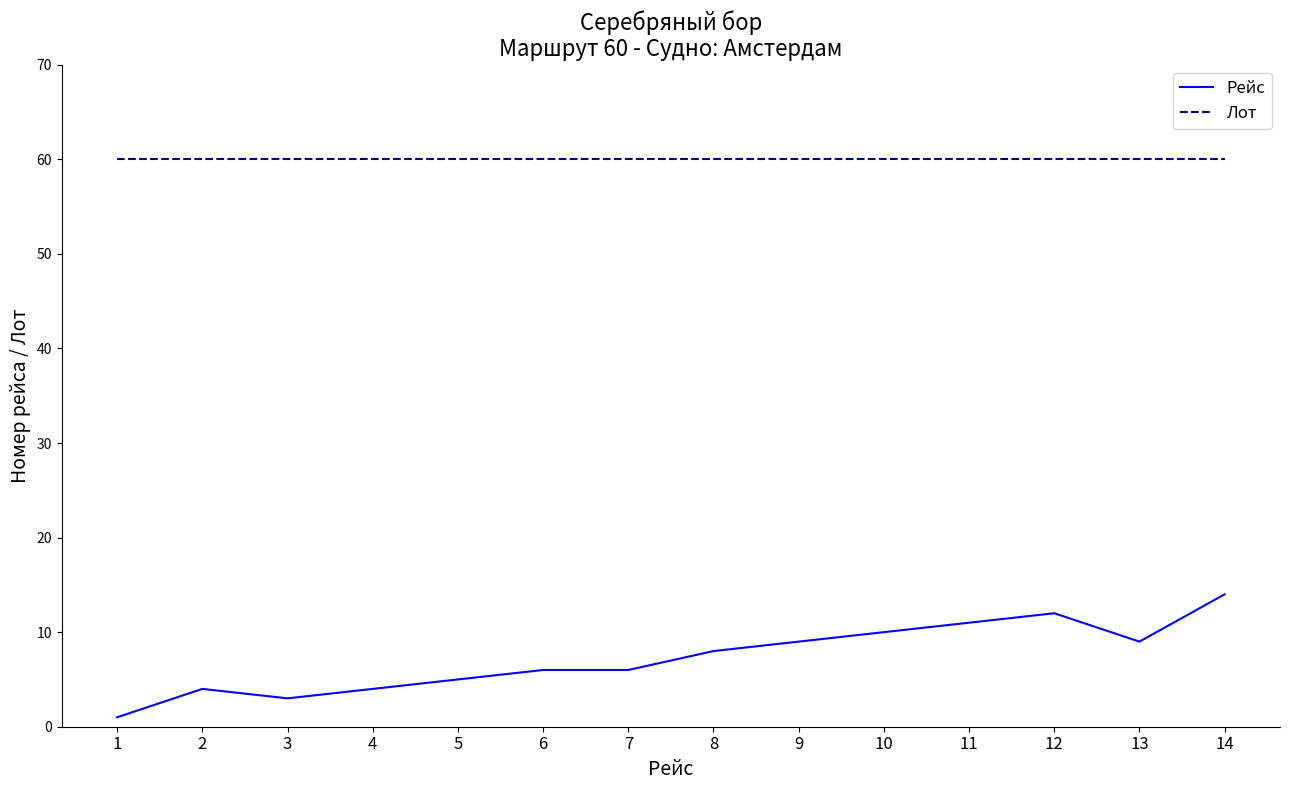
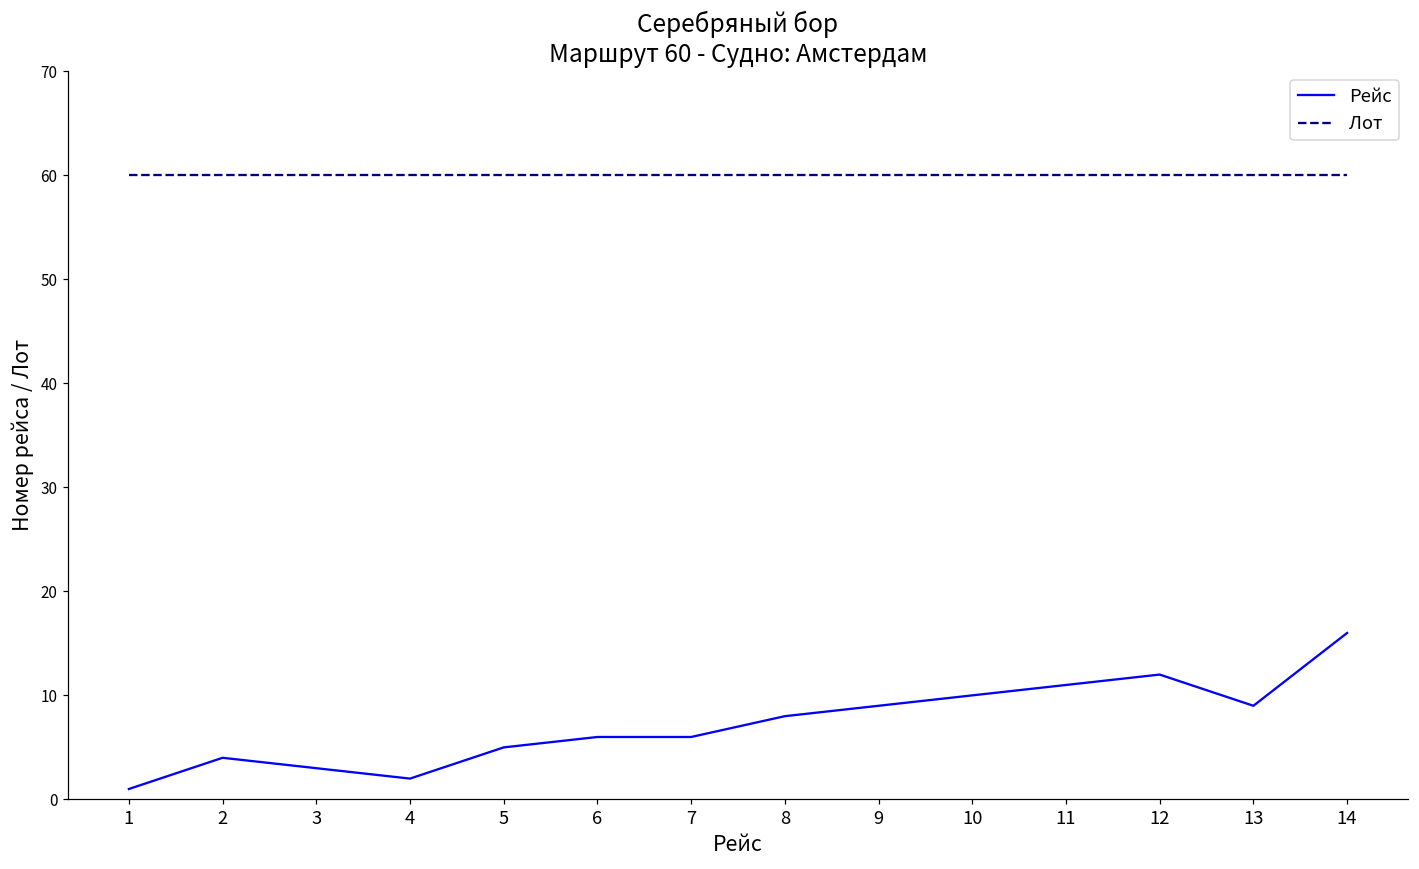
Рейс, 4: 4 -> 2
Рейс, 14: 14 -> 16
